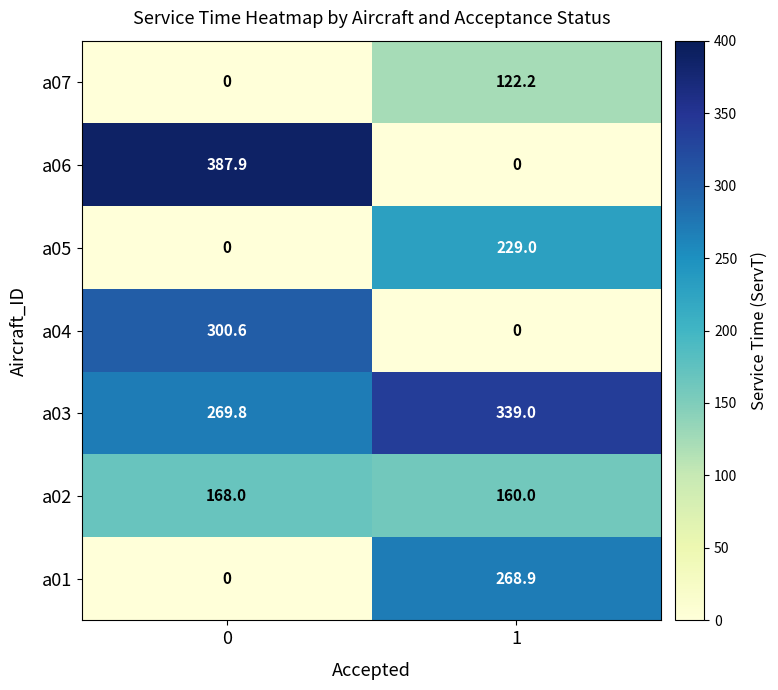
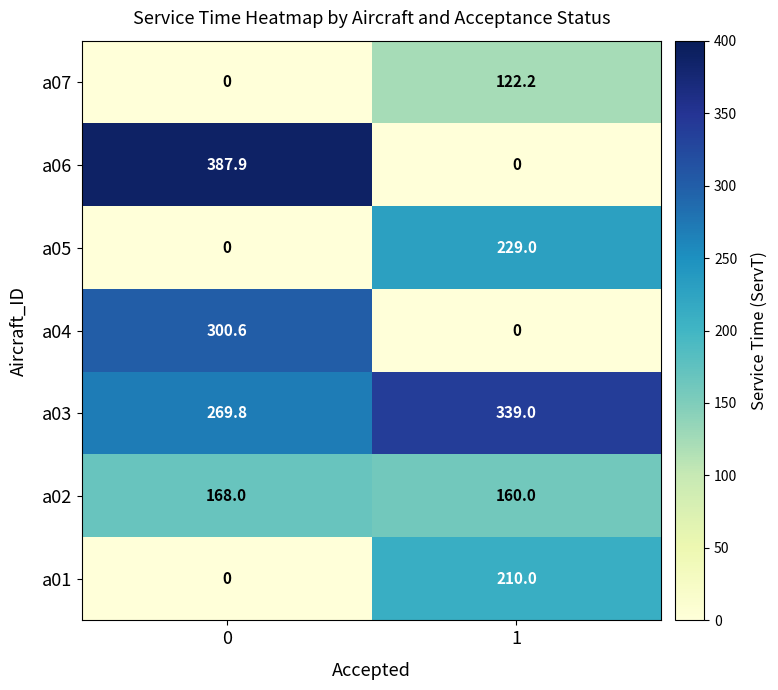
a01, 1: 268.9 -> 210.0
